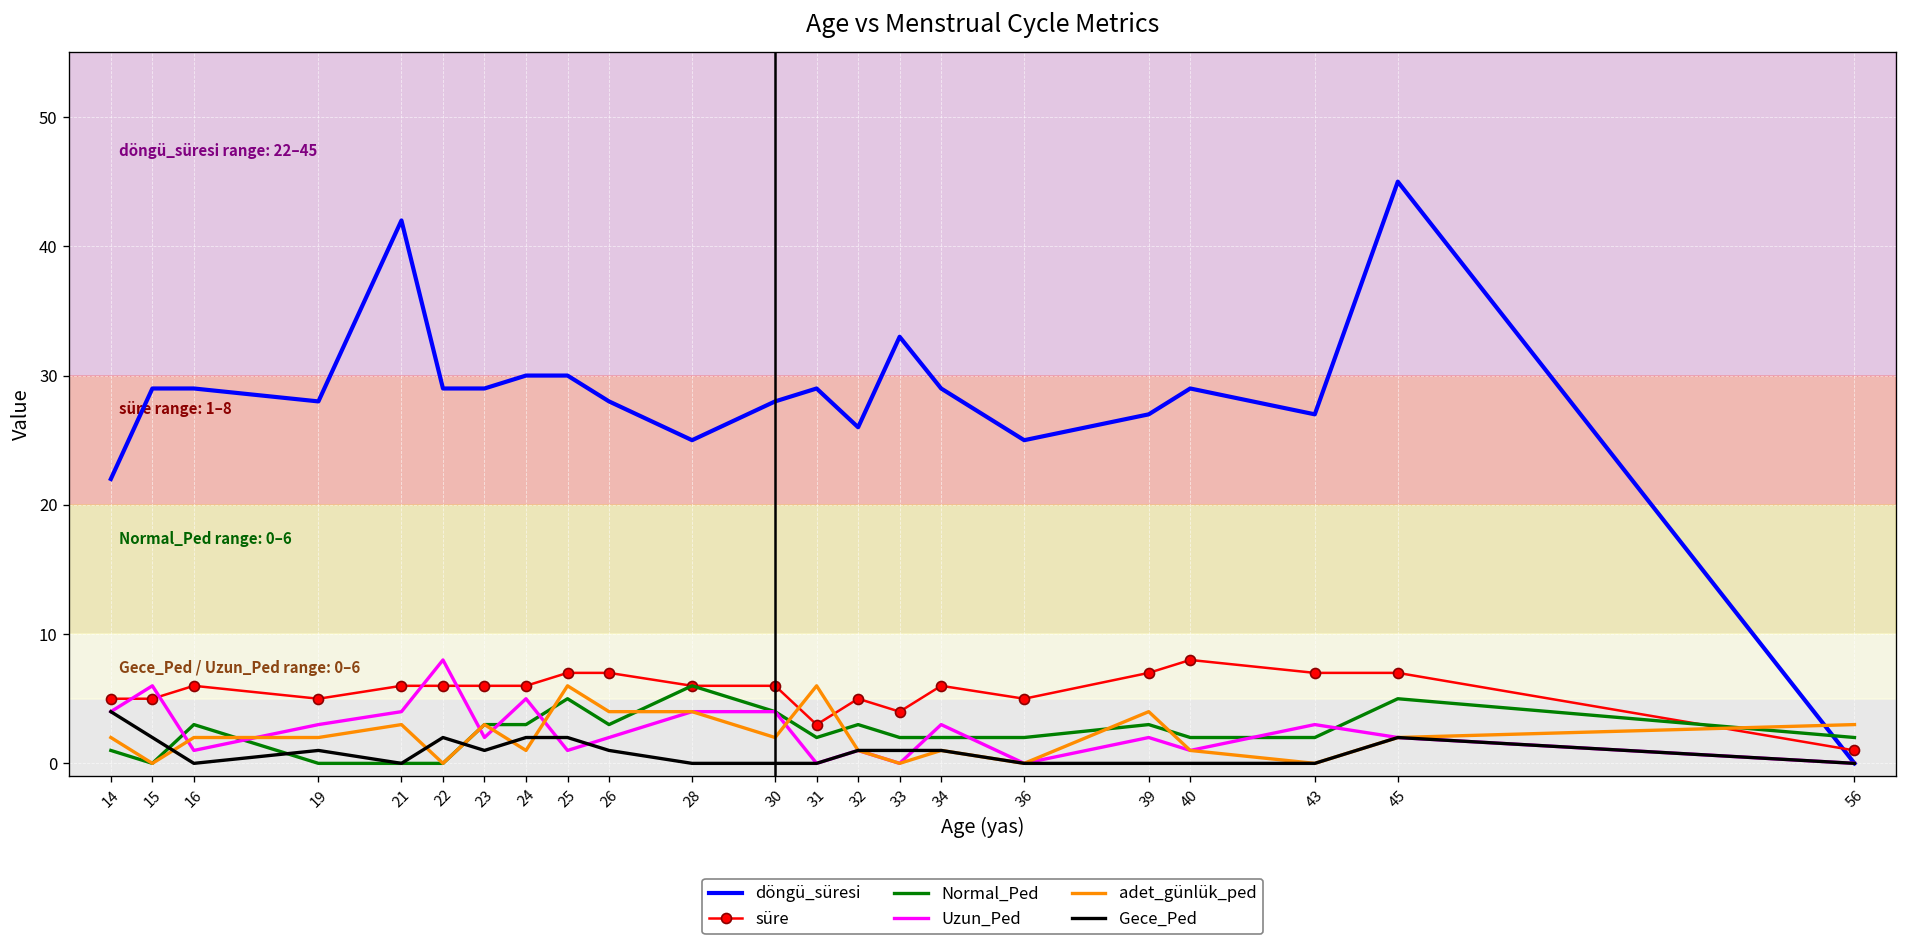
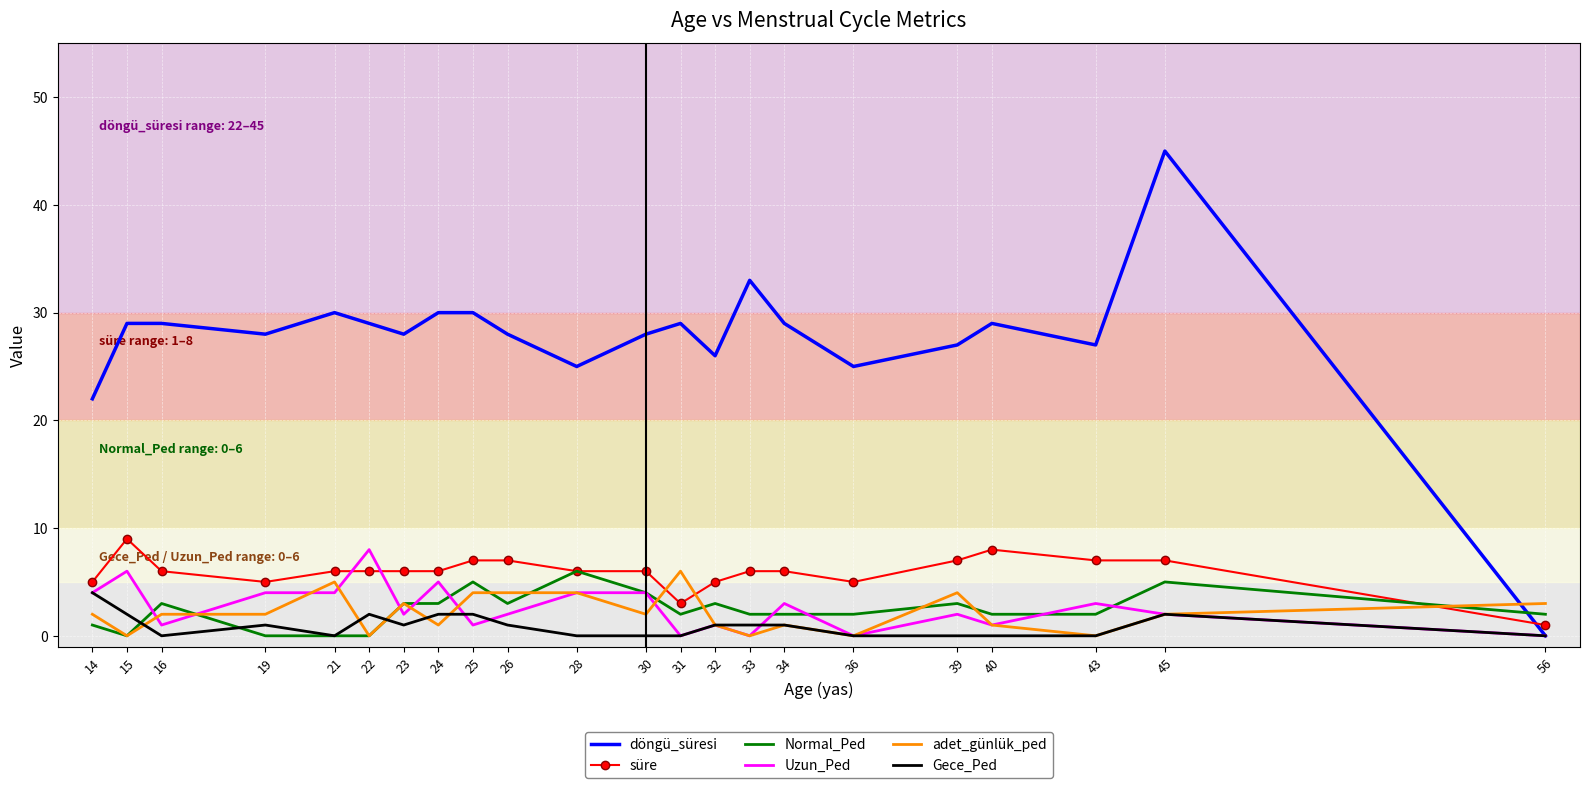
süre, 15: 5 -> 9
Uzun_Ped, 19: 3 -> 4
döngü_süresi, 21: 42 -> 30
adet_günlük_ped, 21: 3 -> 5
döngü_süresi, 23: 29 -> 28
adet_günlük_ped, 25: 6 -> 4
süre, 33: 4 -> 6
